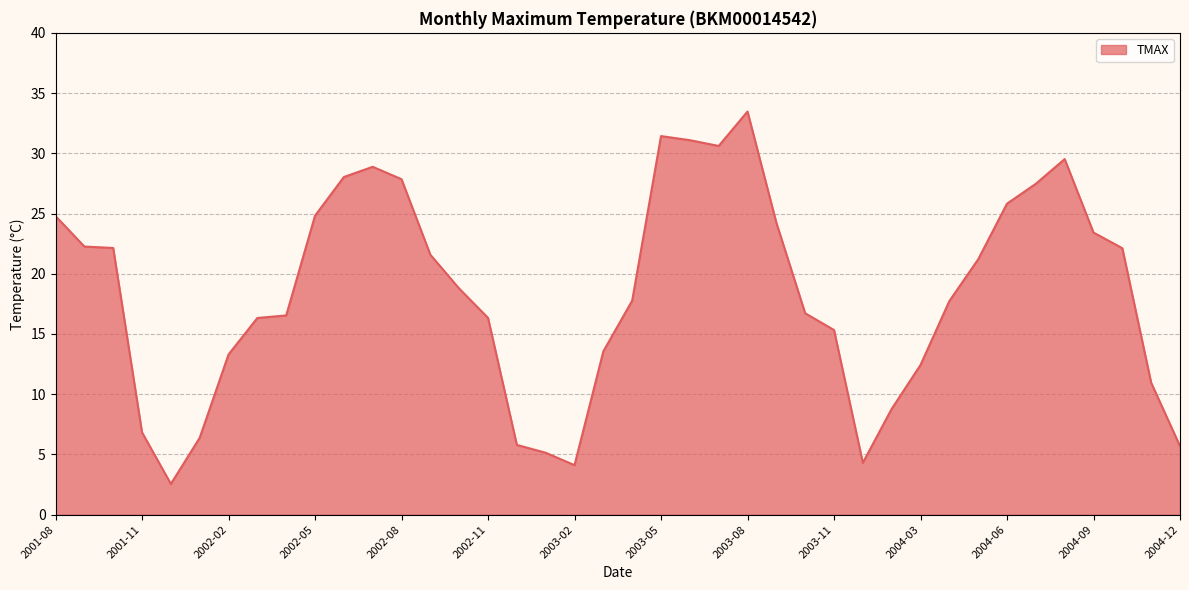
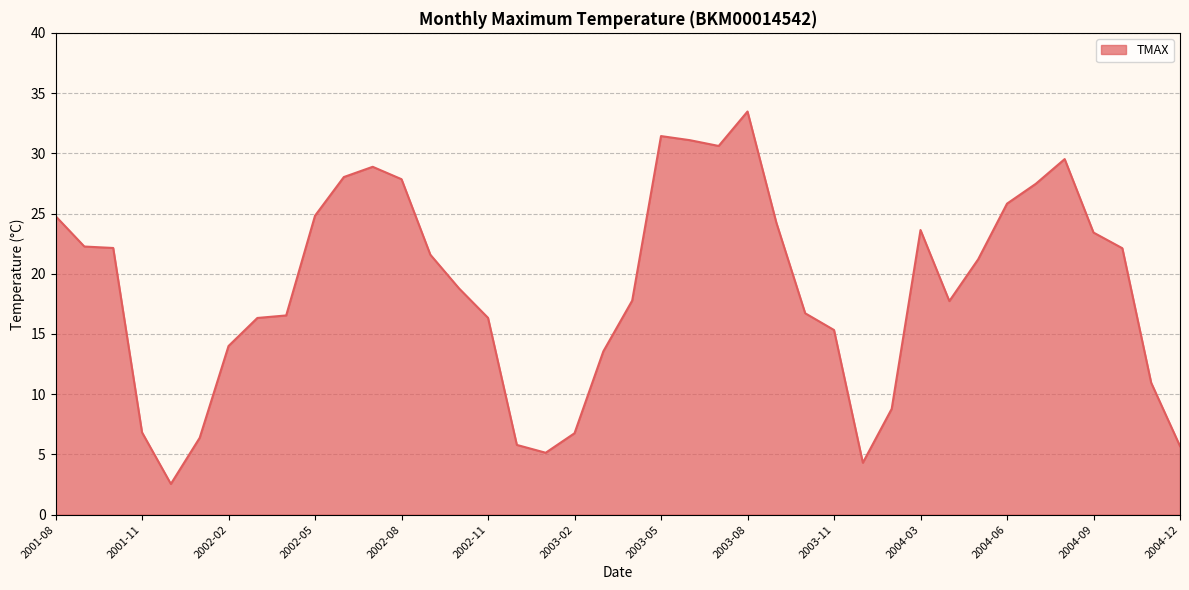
2002-02: 13.3 -> 14.0
2003-02: 4.1 -> 6.8
2004-03: 12.4 -> 23.6
